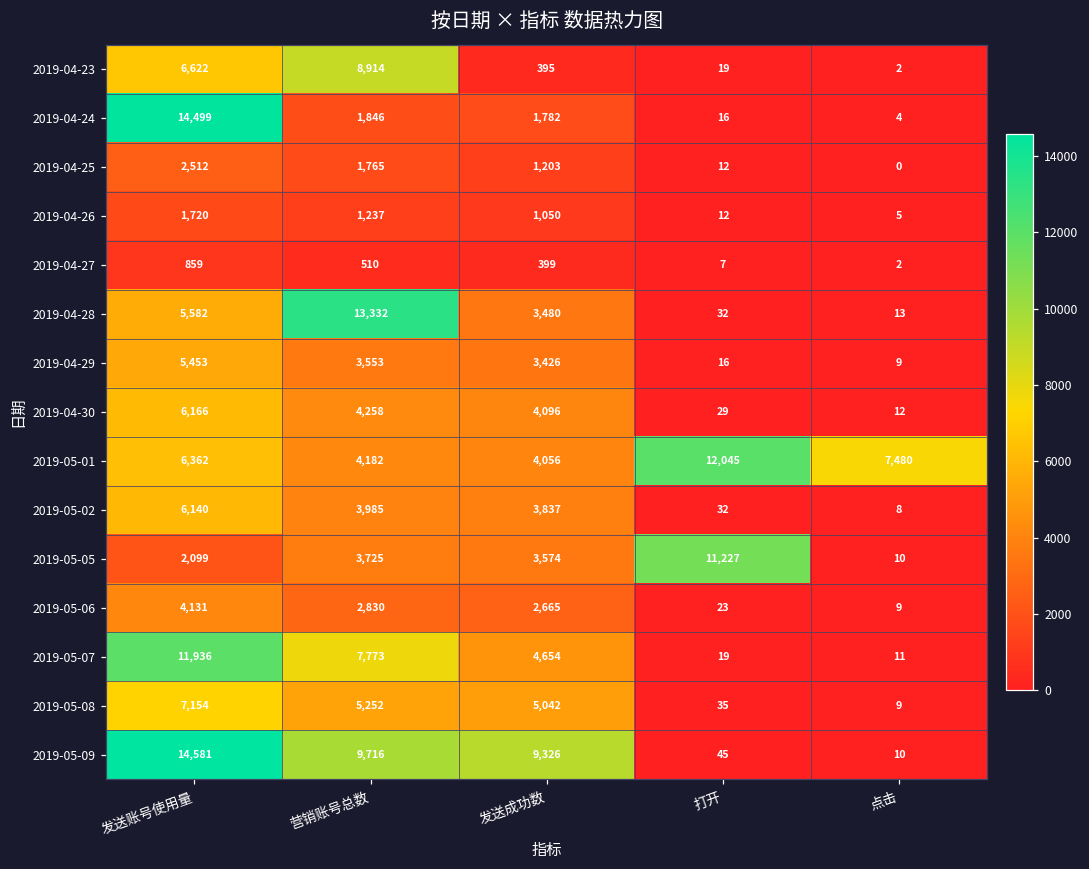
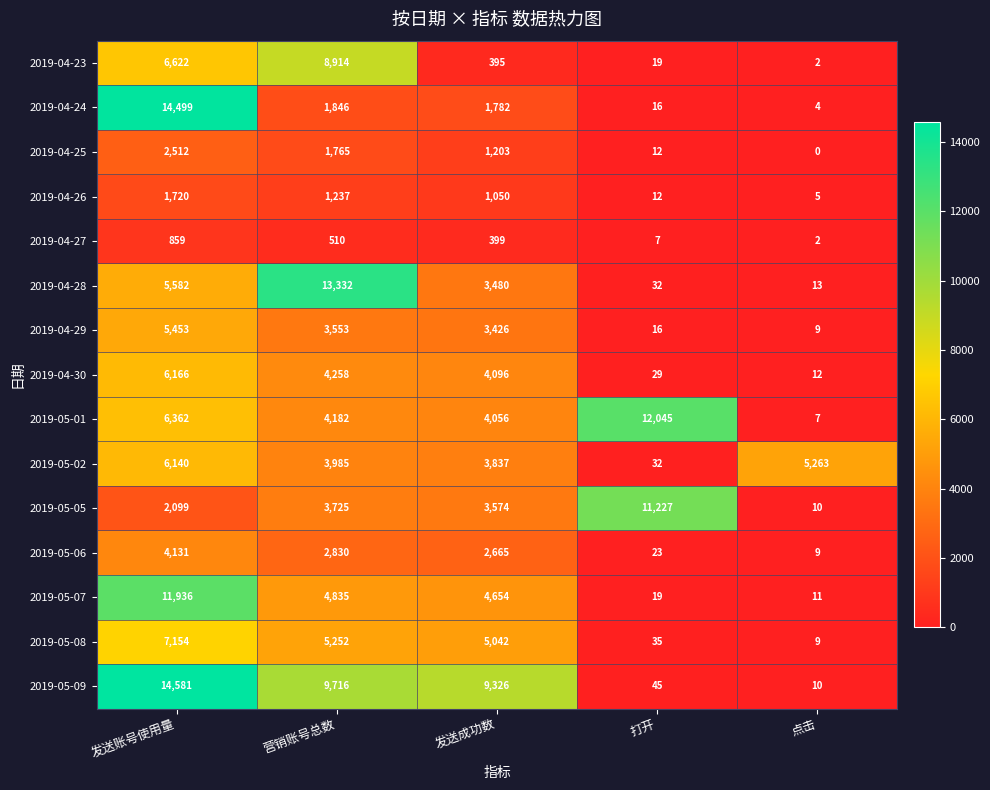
2019-05-01, 点击: 7,480 -> 7
2019-05-02, 点击: 8 -> 5,263
2019-05-07, 营销账号总数: 7,773 -> 4,835
